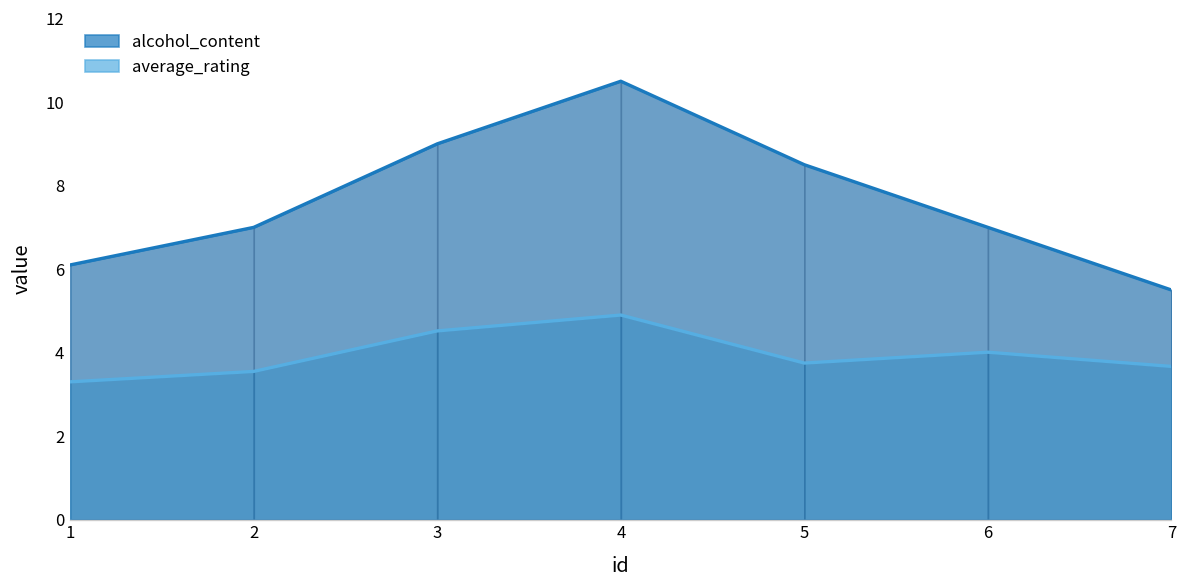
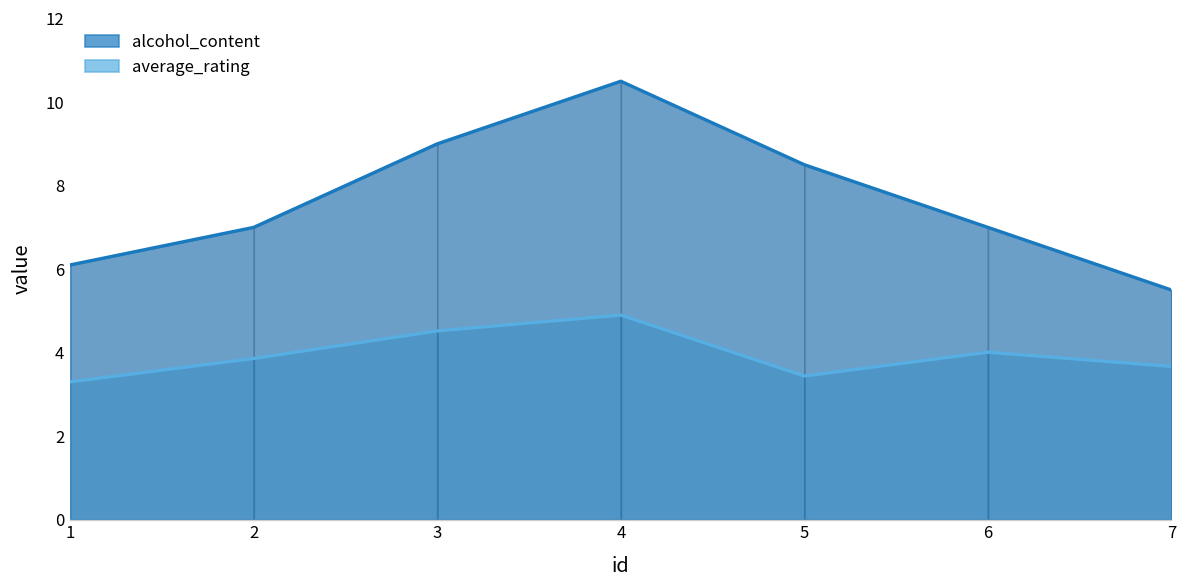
average_rating, 2: 3.6 -> 3.9
average_rating, 5: 3.8 -> 3.4
